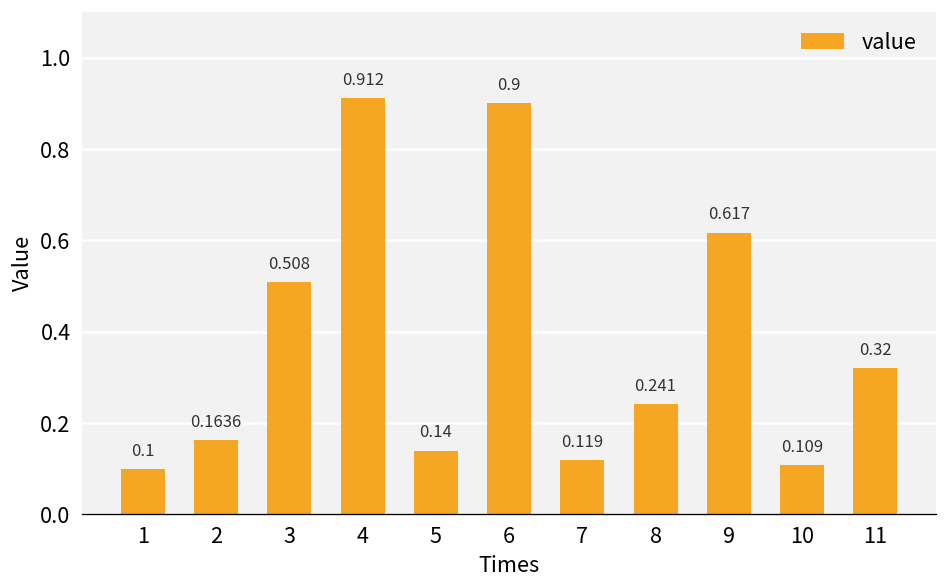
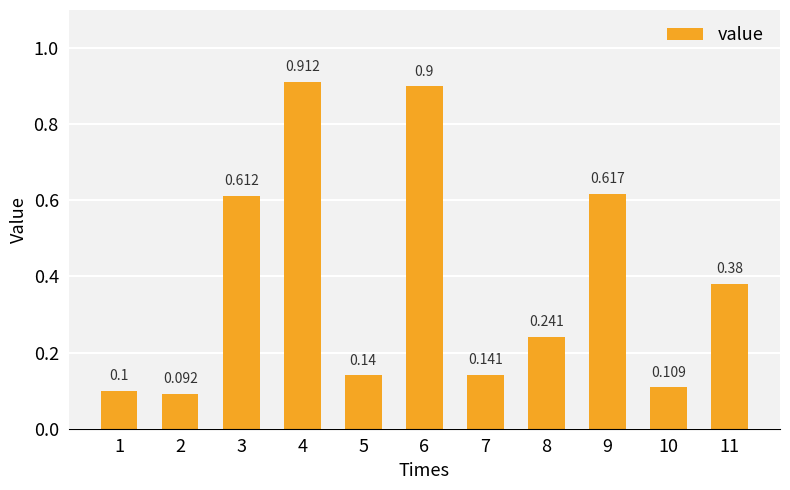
2: 0.1636 -> 0.092
3: 0.508 -> 0.612
7: 0.119 -> 0.141
11: 0.32 -> 0.38
